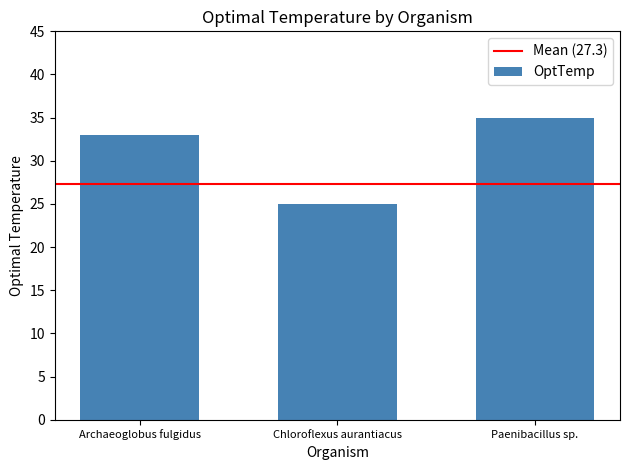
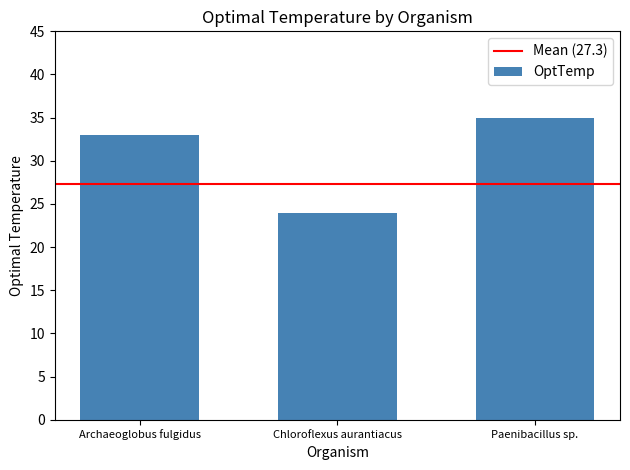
Chloroflexus aurantiacus: 25 -> 24
